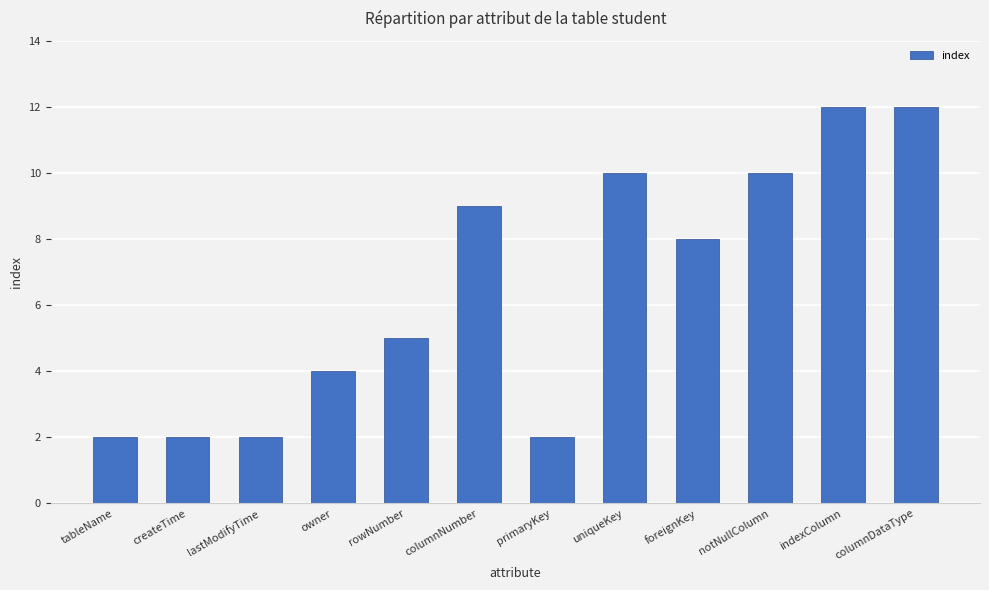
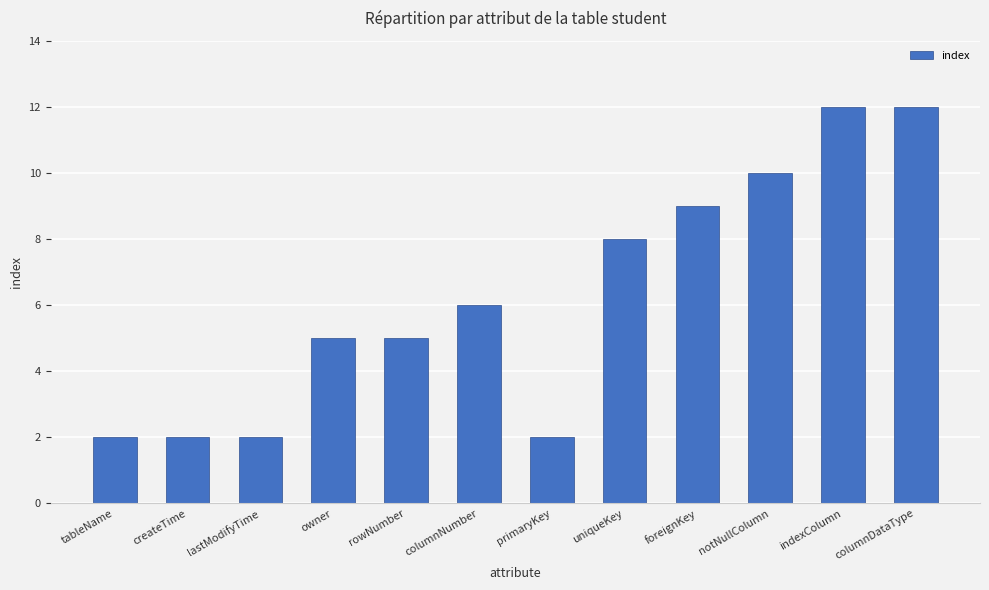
owner: 4 -> 5
columnNumber: 9 -> 6
uniqueKey: 10 -> 8
foreignKey: 8 -> 9
